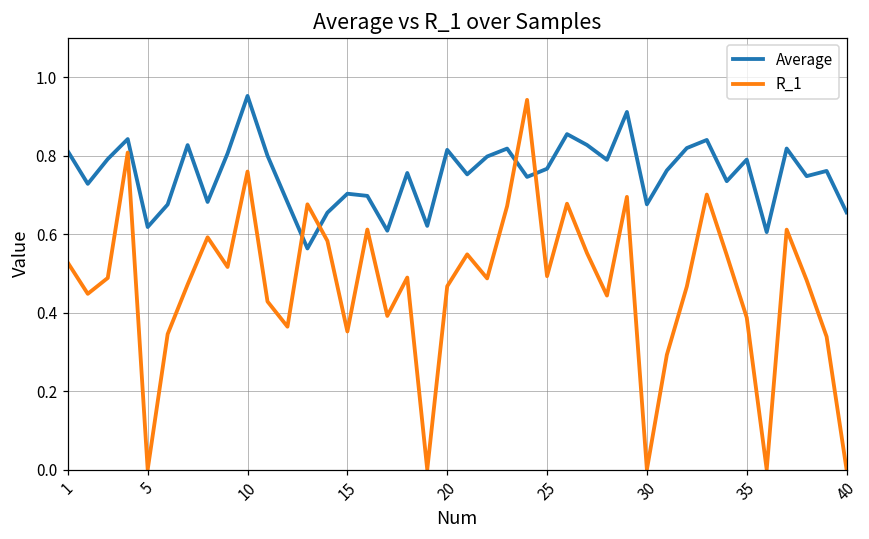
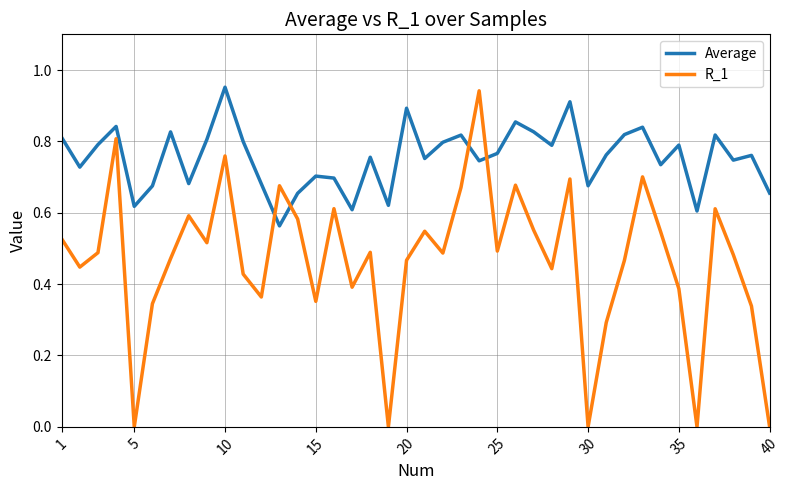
Average, 20: 0.81 -> 0.89
